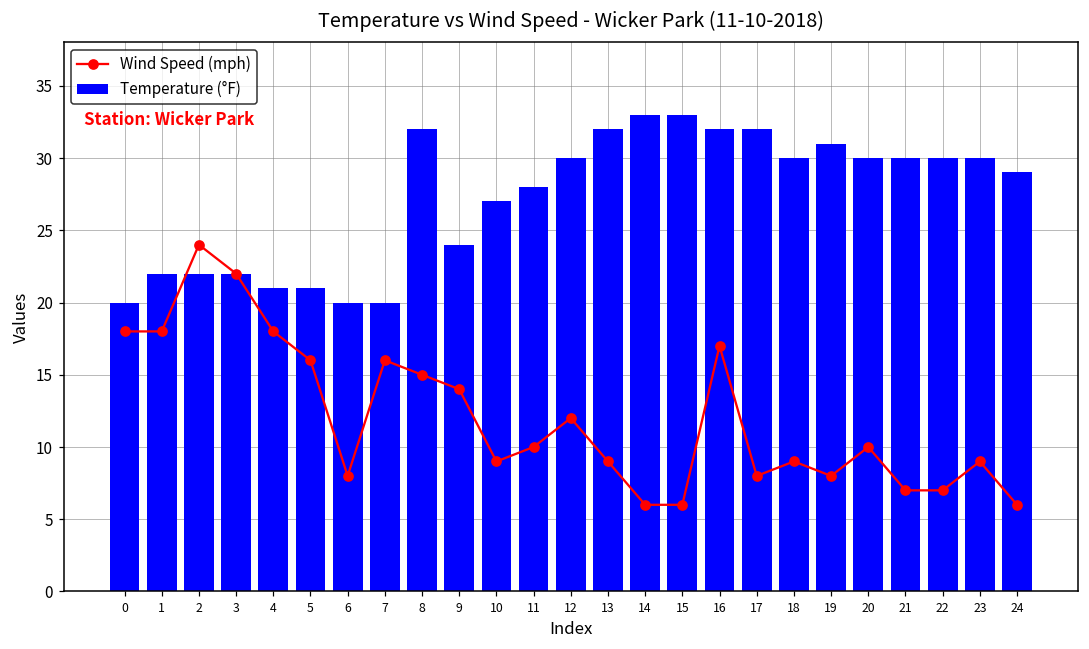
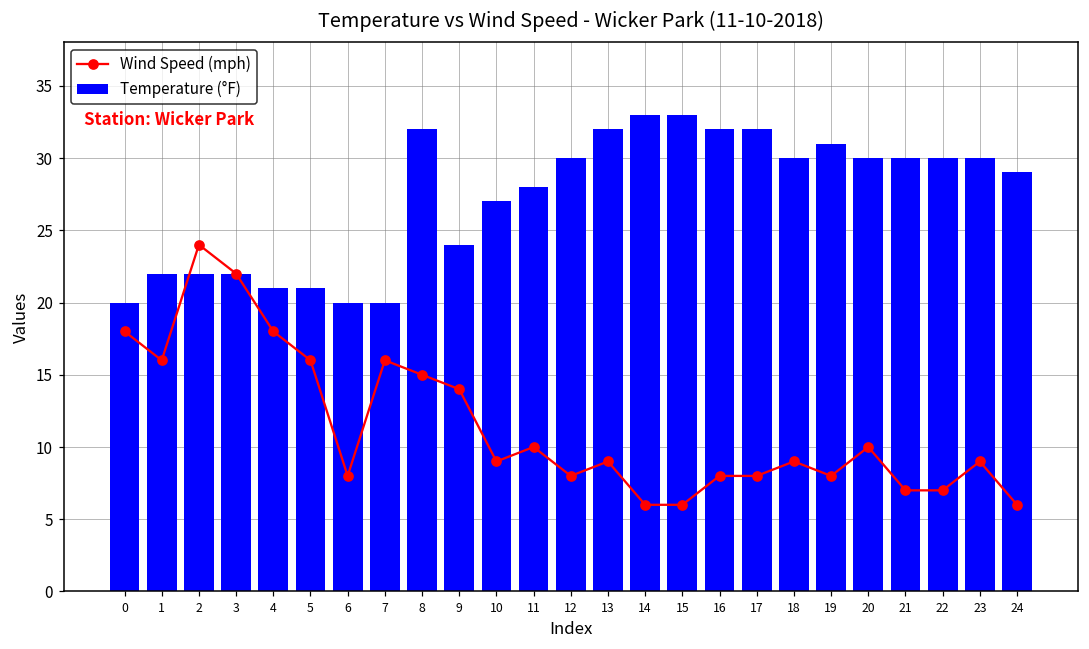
Wind Speed (mph), 1: 18 -> 16
Wind Speed (mph), 12: 12 -> 8
Wind Speed (mph), 16: 17 -> 8
